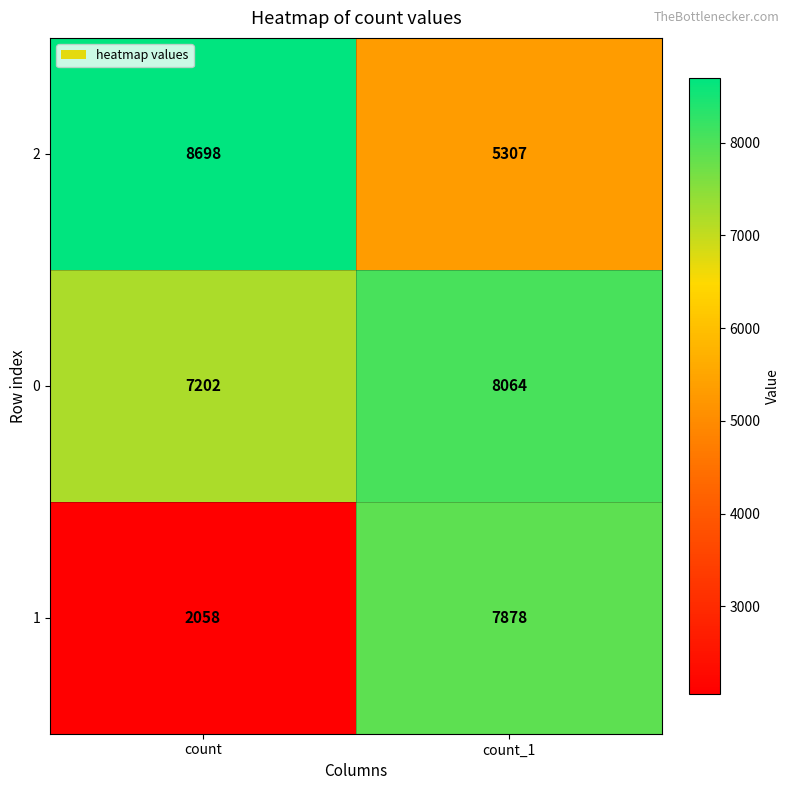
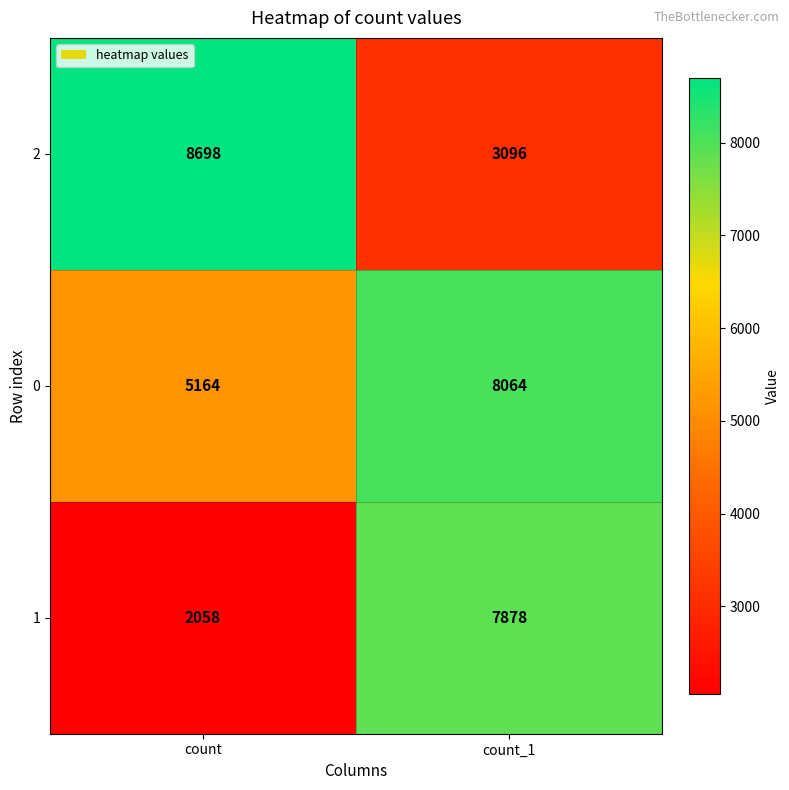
2, count_1: 5307 -> 3096
0, count: 7202 -> 5164
